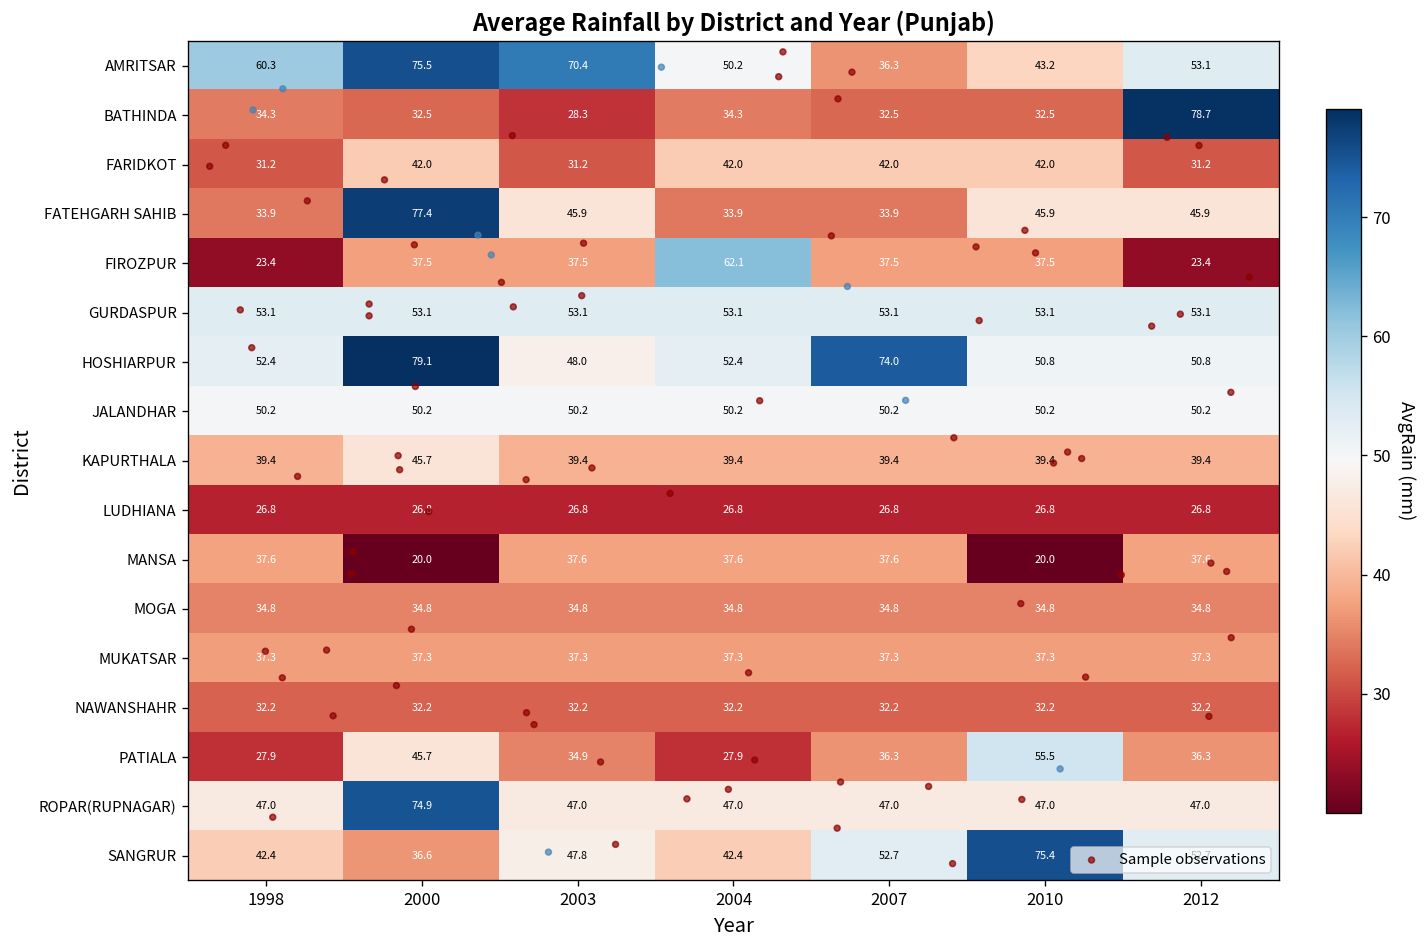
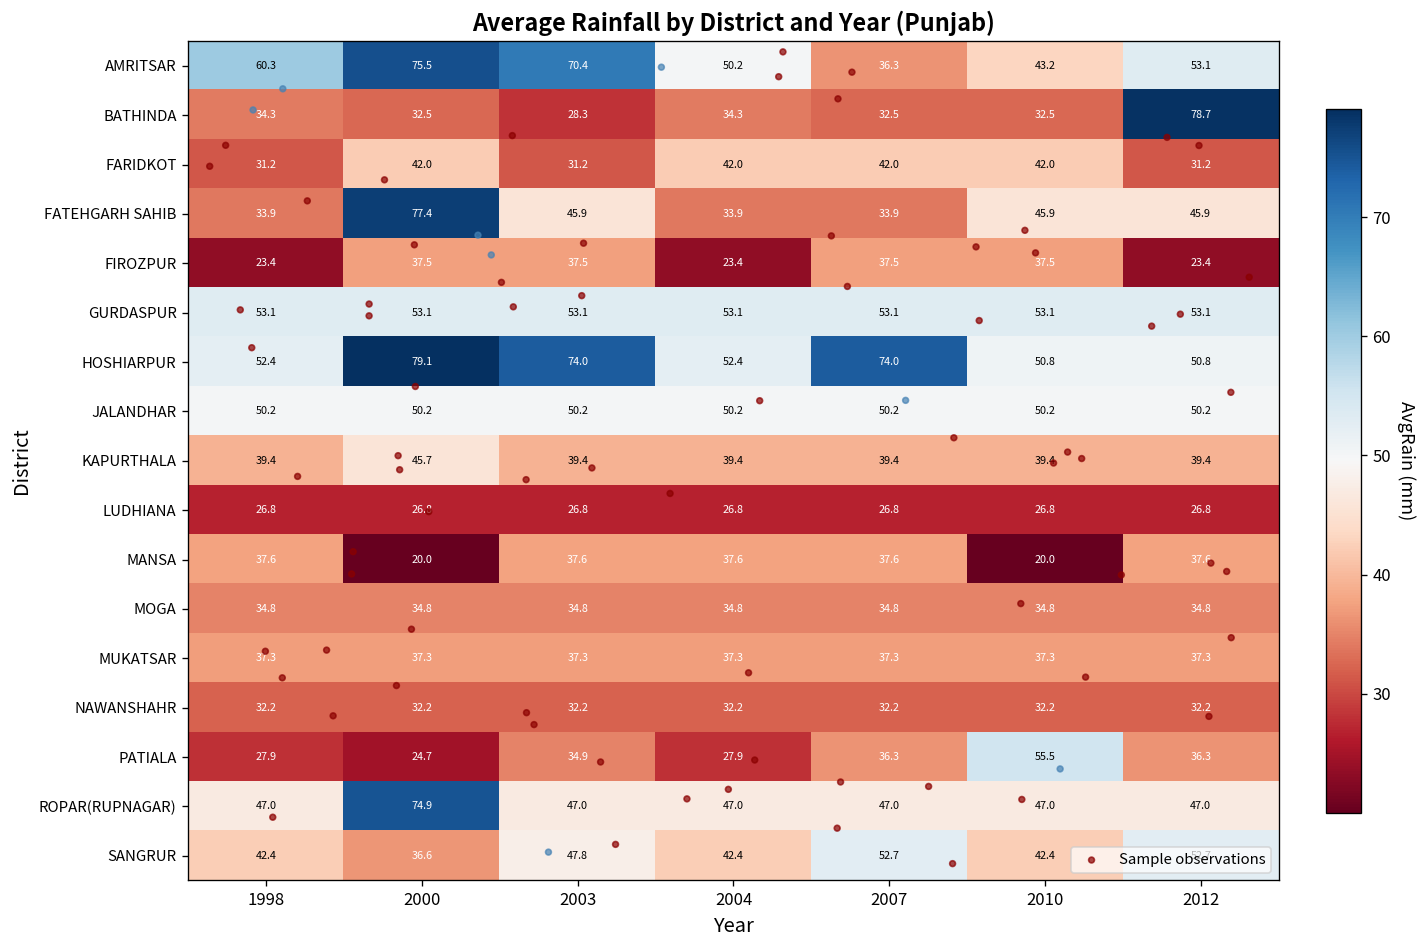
FIROZPUR, 2004: 62.1 -> 23.4
HOSHIARPUR, 2003: 48.0 -> 74.0
PATIALA, 2000: 45.7 -> 24.7
SANGRUR, 2010: 75.4 -> 42.4
